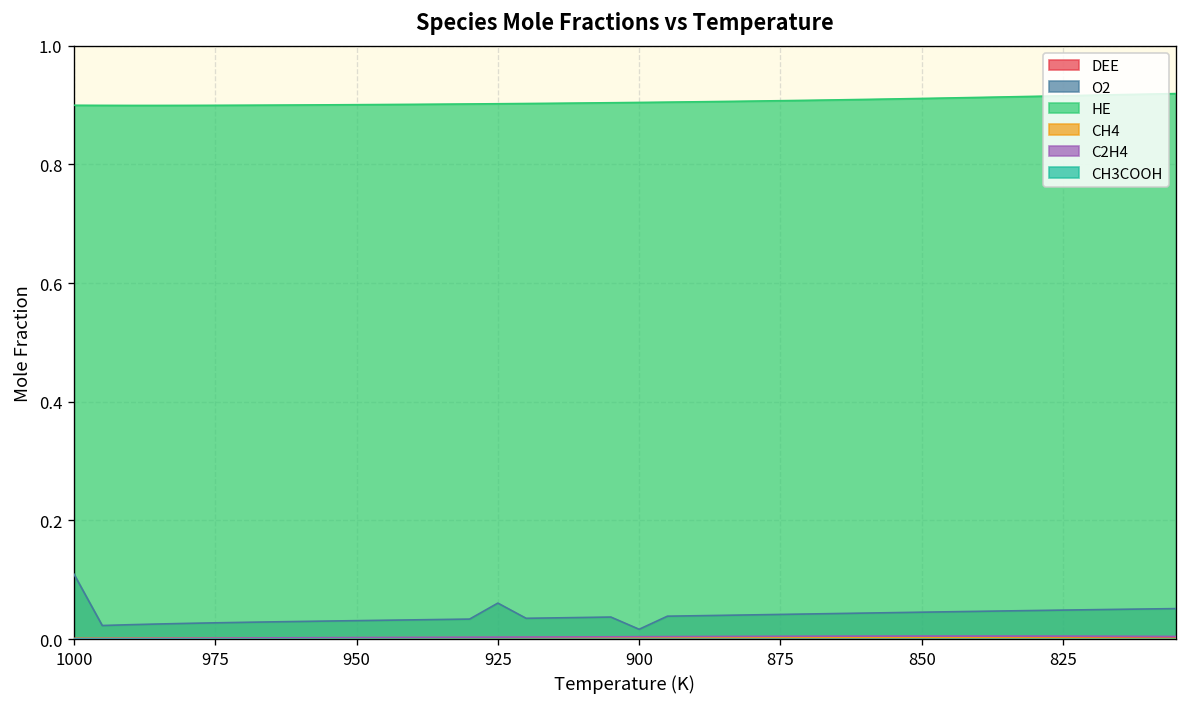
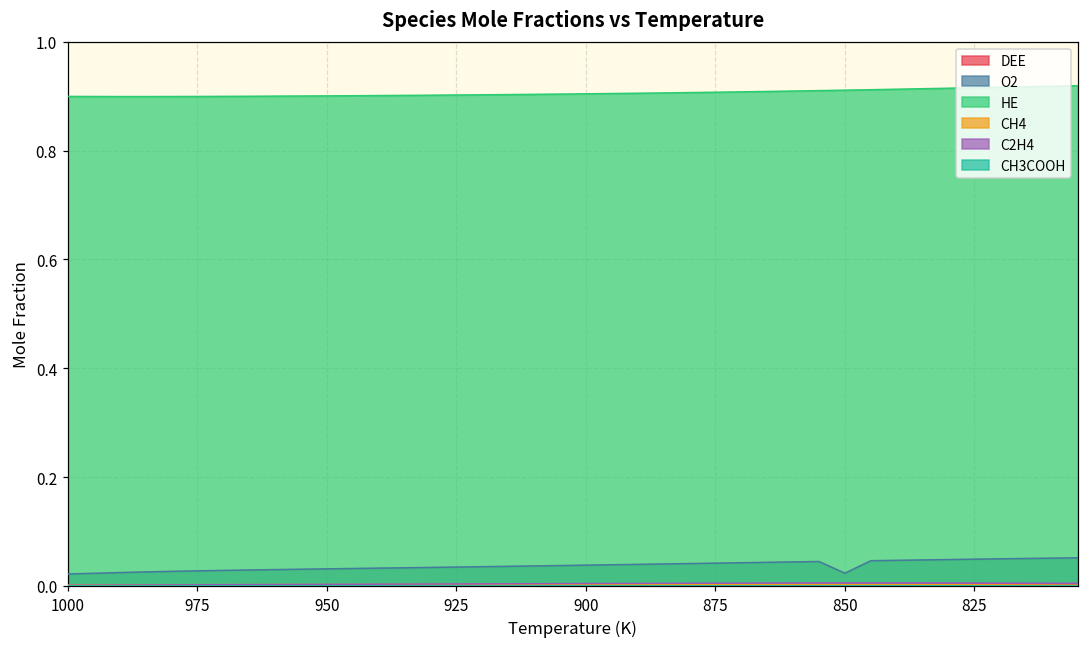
O2, 1000: 0.11 -> 0.02
O2, 925: 0.06 -> 0.03
O2, 900: 0.02 -> 0.04
O2, 850: 0.05 -> 0.02
